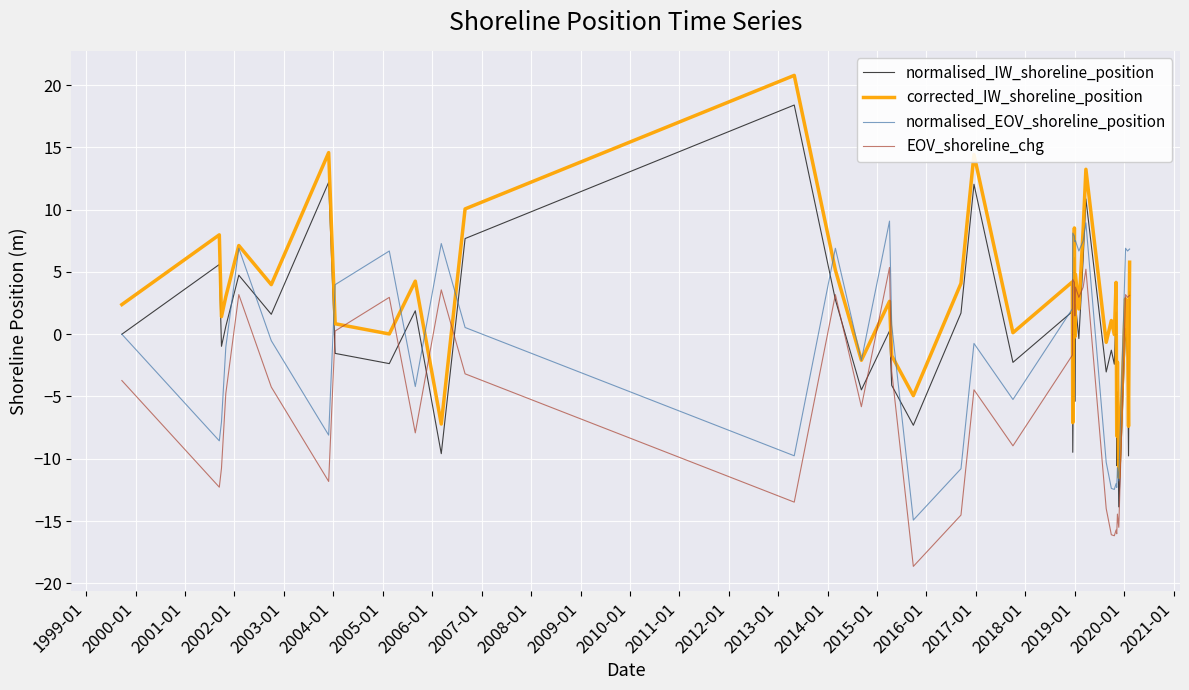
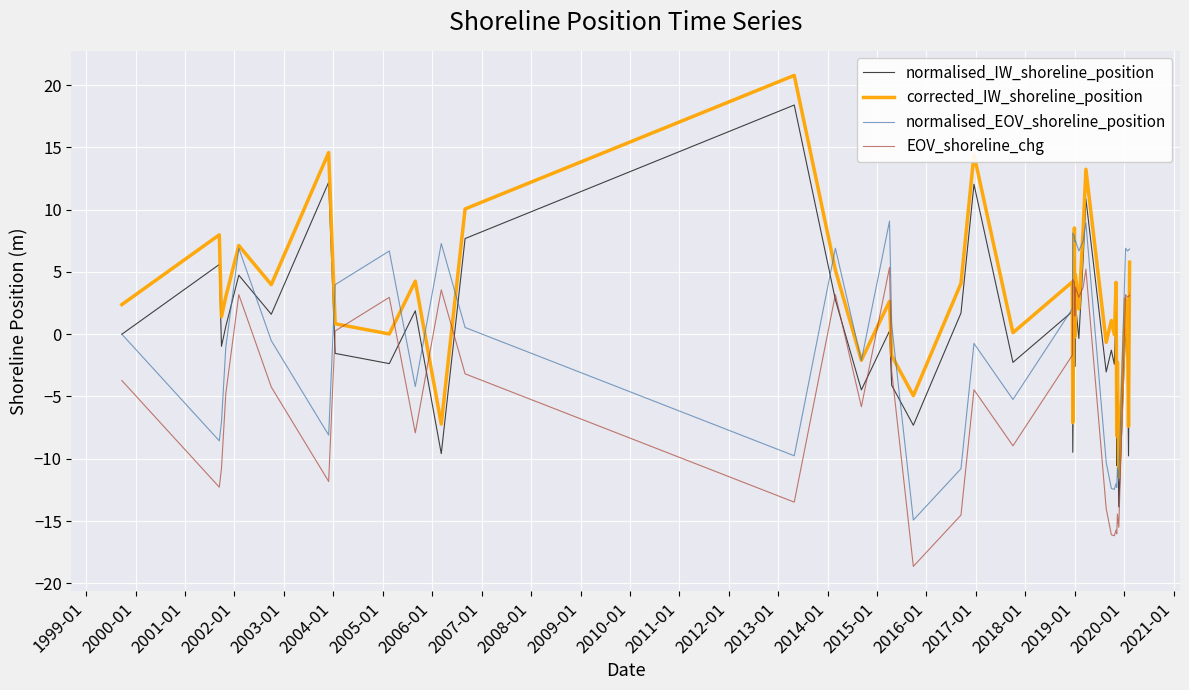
normalised_IW_shoreline_position, 2019-01: -5.4 -> -2.6
